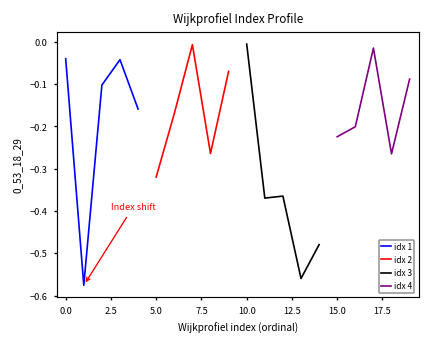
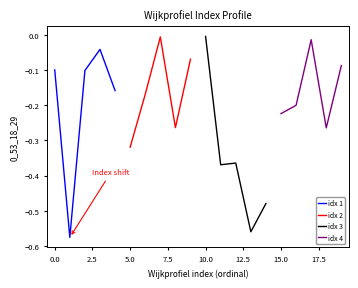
idx 1, 0.0: -0.04 -> -0.10
